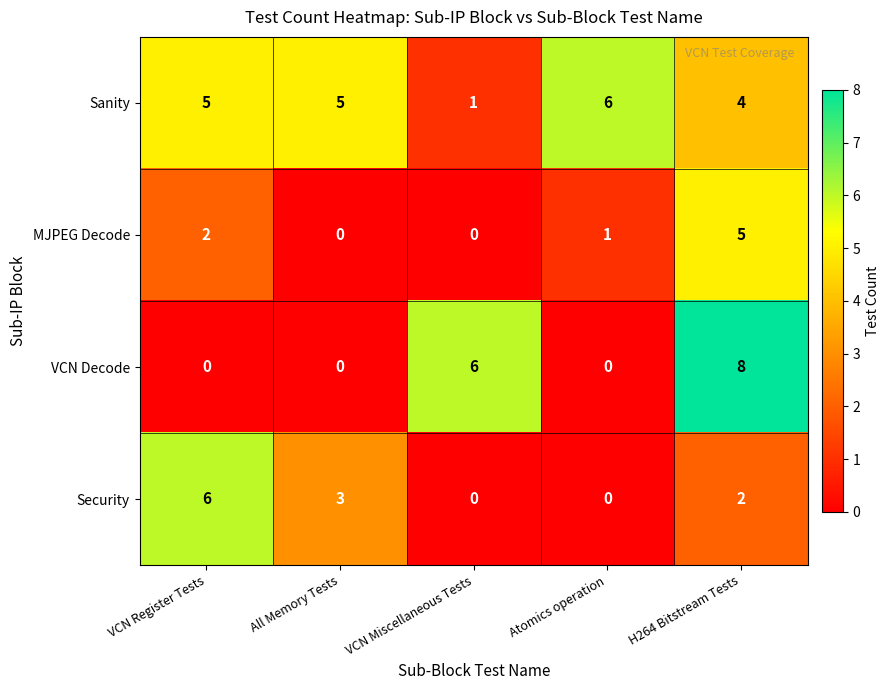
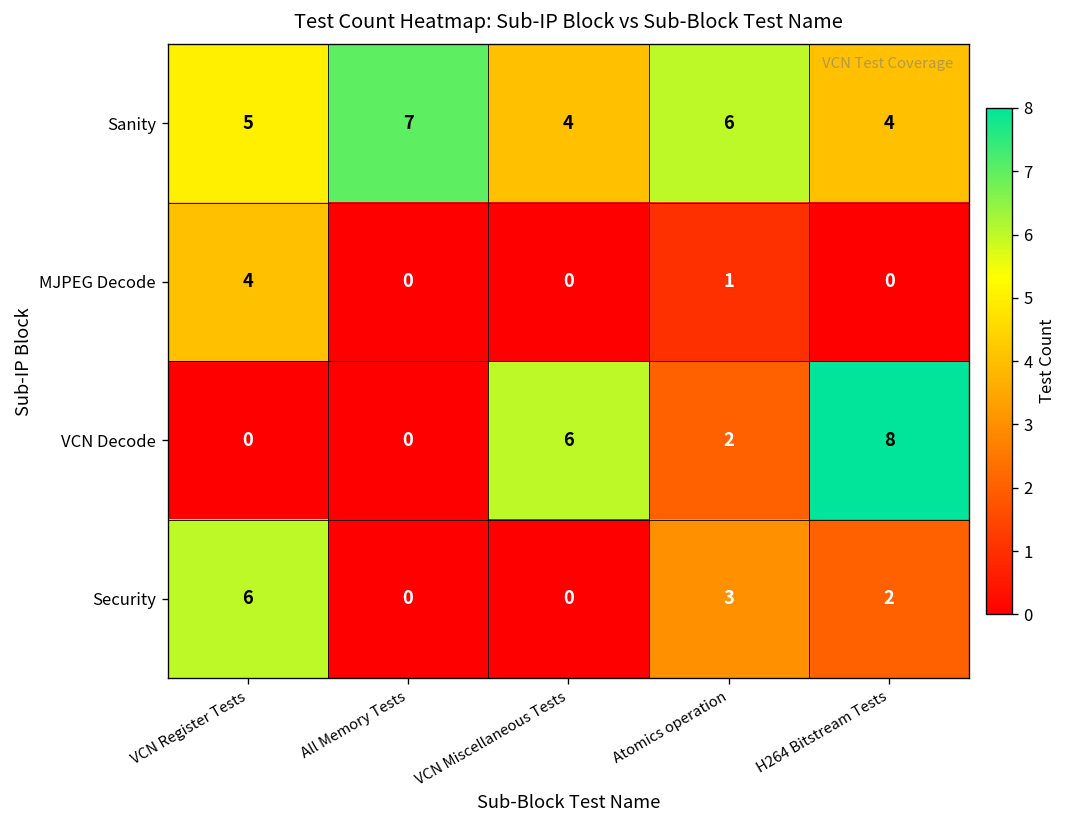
Sanity, All Memory Tests: 5 -> 7
Sanity, VCN Miscellaneous Tests: 1 -> 4
MJPEG Decode, VCN Register Tests: 2 -> 4
MJPEG Decode, H264 Bitstream Tests: 5 -> 0
VCN Decode, Atomics operation: 0 -> 2
Security, All Memory Tests: 3 -> 0
Security, Atomics operation: 0 -> 3
